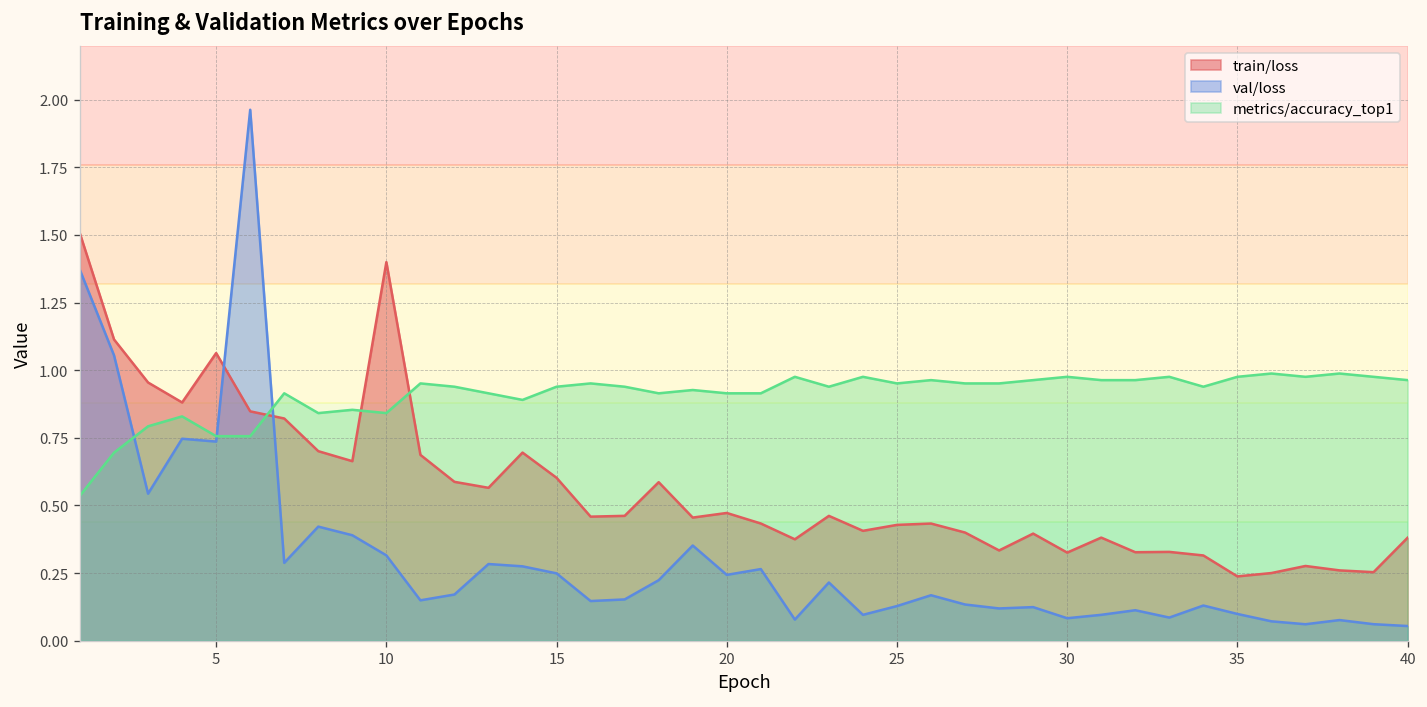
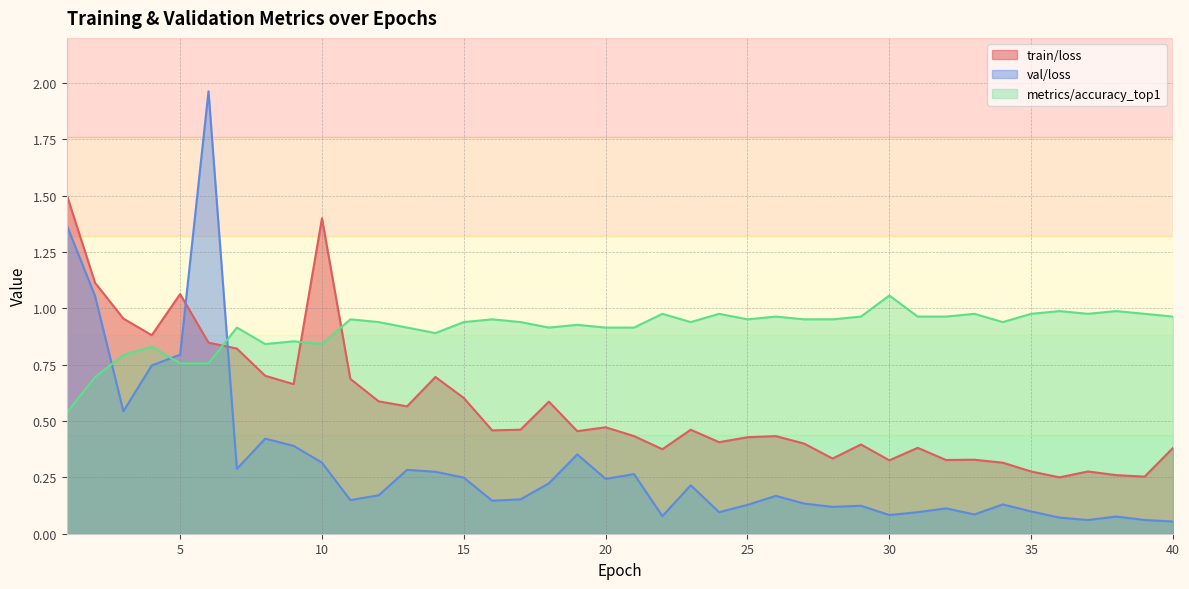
val/loss, 5: 0.74 -> 0.79
metrics/accuracy_top1, 30: 0.98 -> 1.06
train/loss, 35: 0.24 -> 0.28
